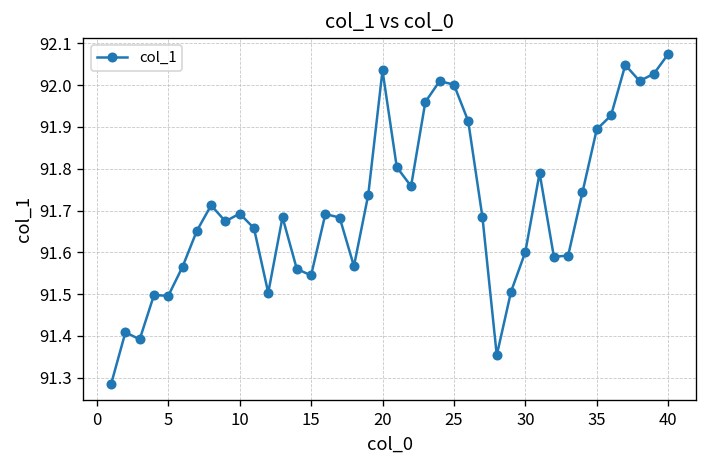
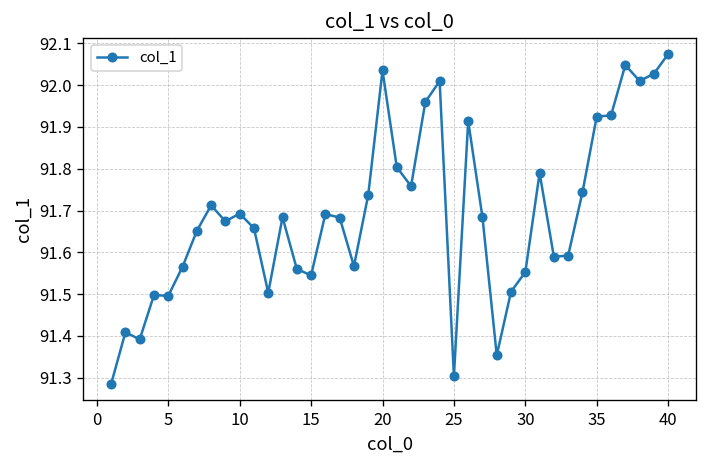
25: 92.00 -> 91.30
30: 91.60 -> 91.55
35: 91.89 -> 91.92
